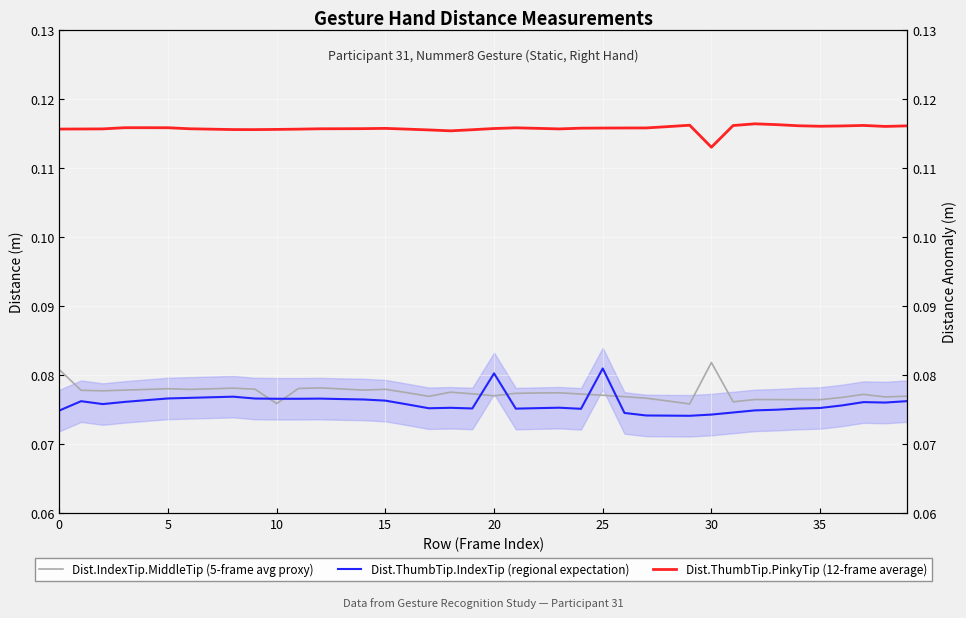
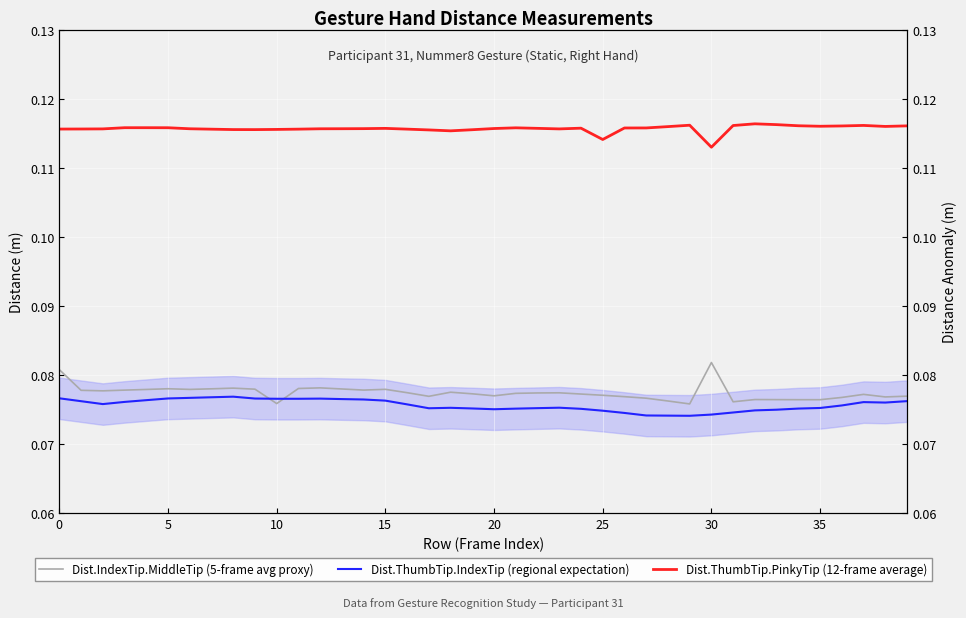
Dist.ThumbTip.IndexTip (regional expectation), 0: 0.075 -> 0.077
Dist.ThumbTip.IndexTip (regional expectation), 20: 0.080 -> 0.075
Dist.ThumbTip.IndexTip (regional expectation), 25: 0.081 -> 0.075
Dist.ThumbTip.PinkyTip (12-frame average), 25: 0.116 -> 0.114
